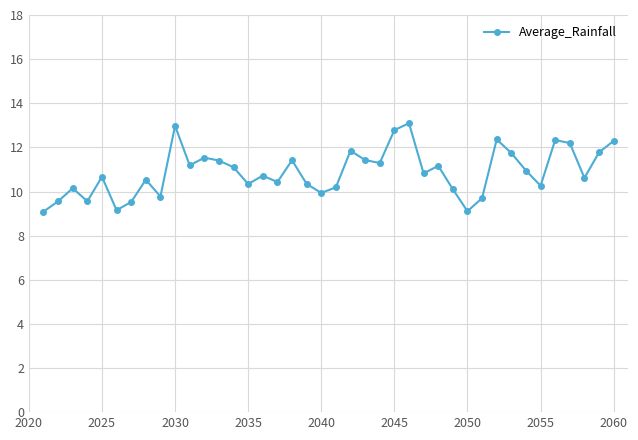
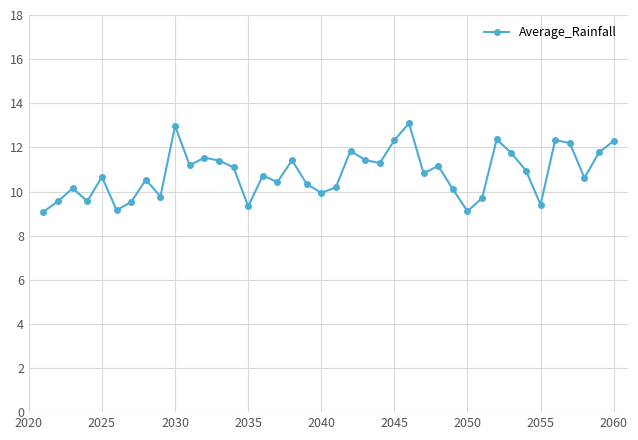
2035: 10.3 -> 9.3
2045: 12.8 -> 12.3
2055: 10.3 -> 9.4
